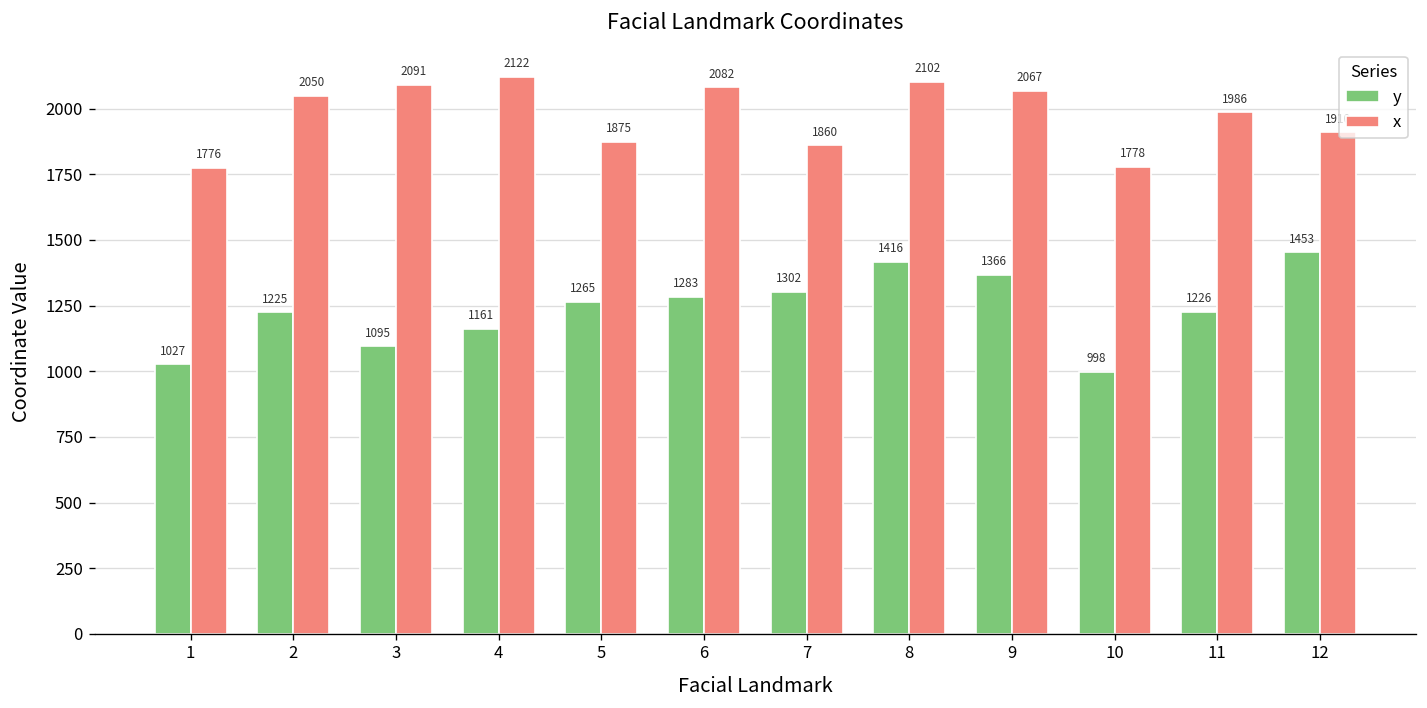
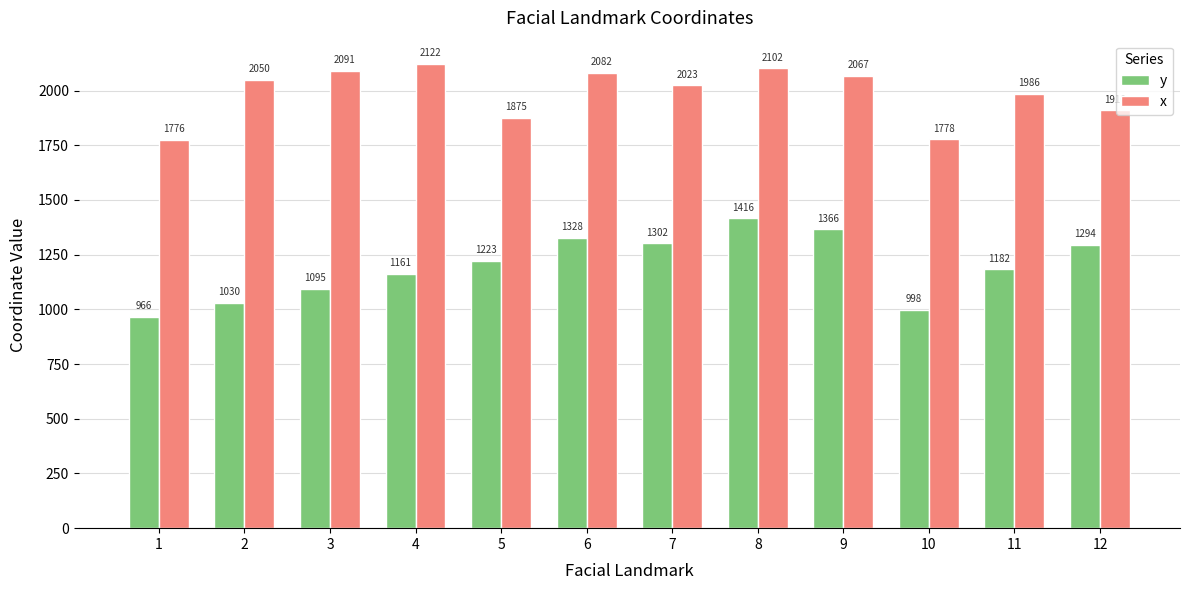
y, 1: 1027 -> 966
y, 2: 1225 -> 1030
y, 5: 1265 -> 1223
y, 6: 1283 -> 1328
x, 7: 1860 -> 2023
y, 11: 1226 -> 1182
y, 12: 1453 -> 1294
